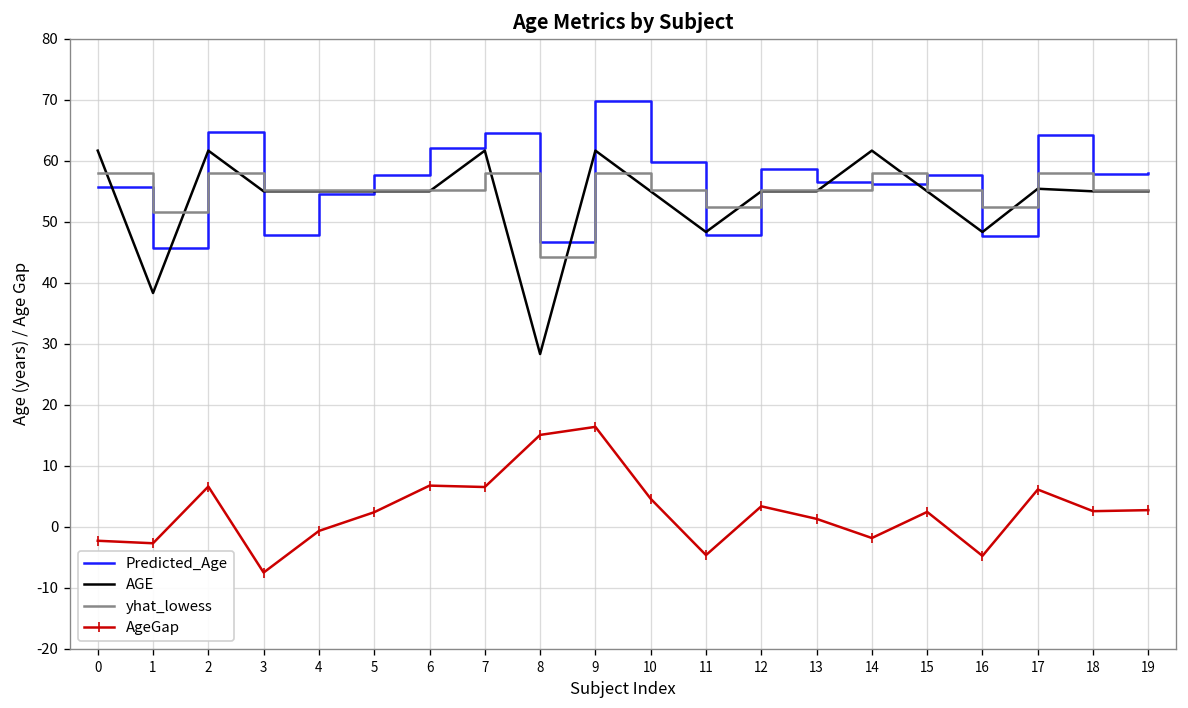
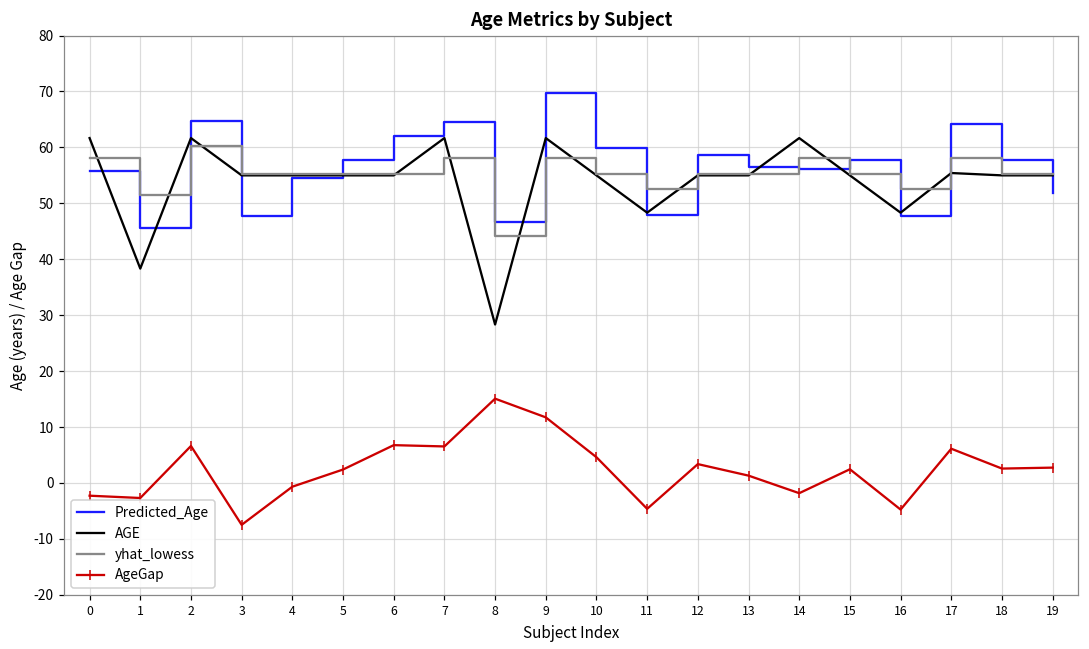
yhat_lowess, 2: 58 -> 60
AgeGap, 9: 16 -> 12
Predicted_Age, 19: 58 -> 52
